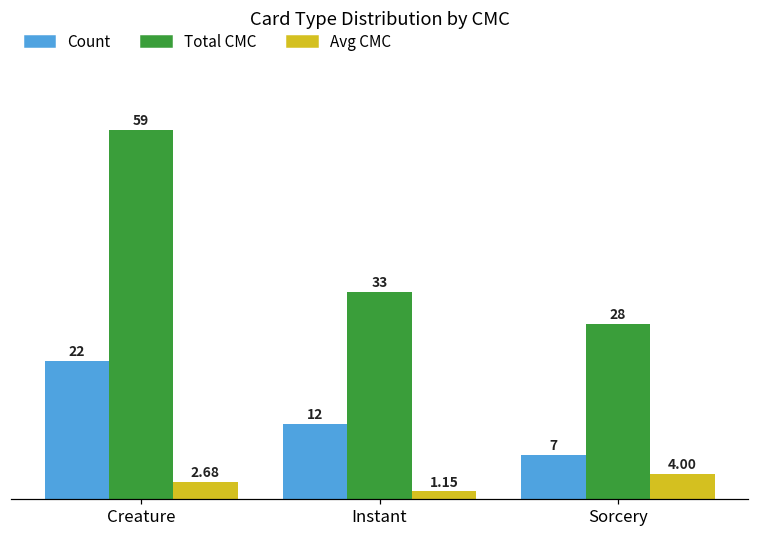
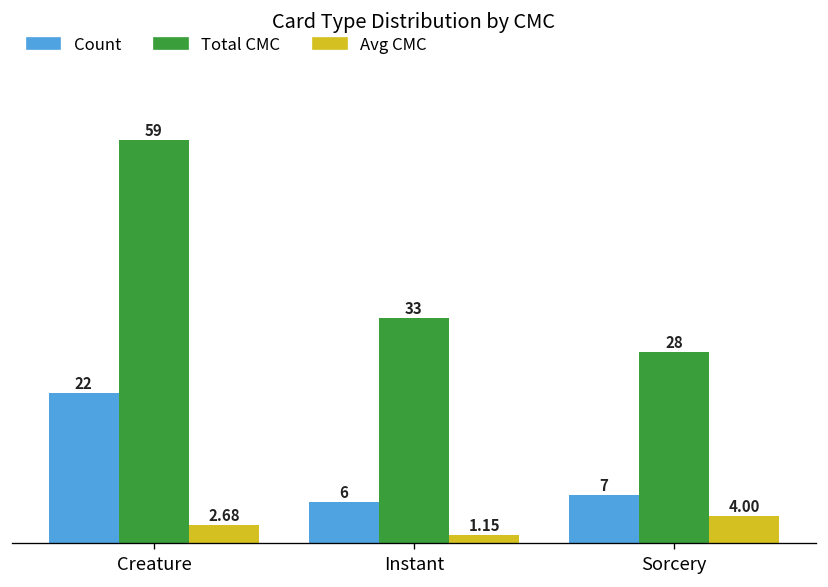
Count, Instant: 12 -> 6
